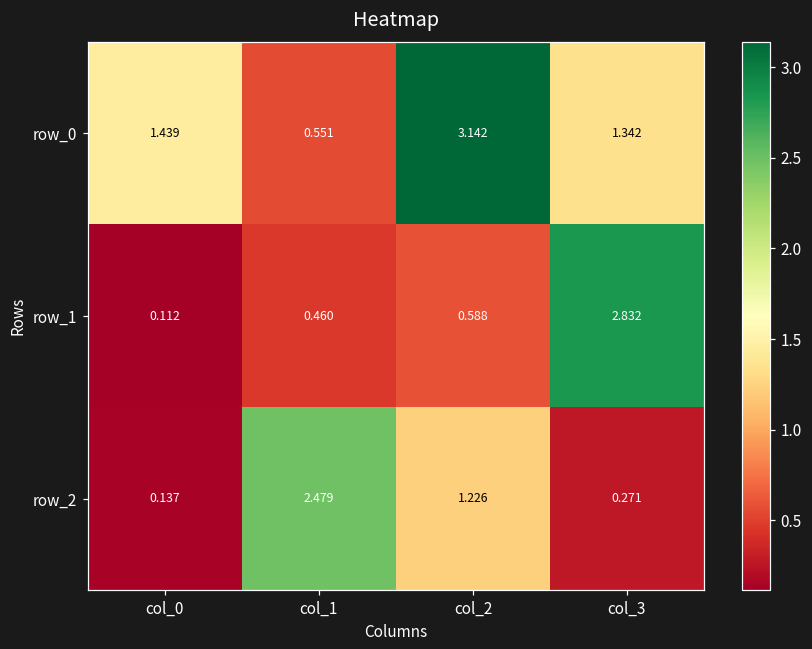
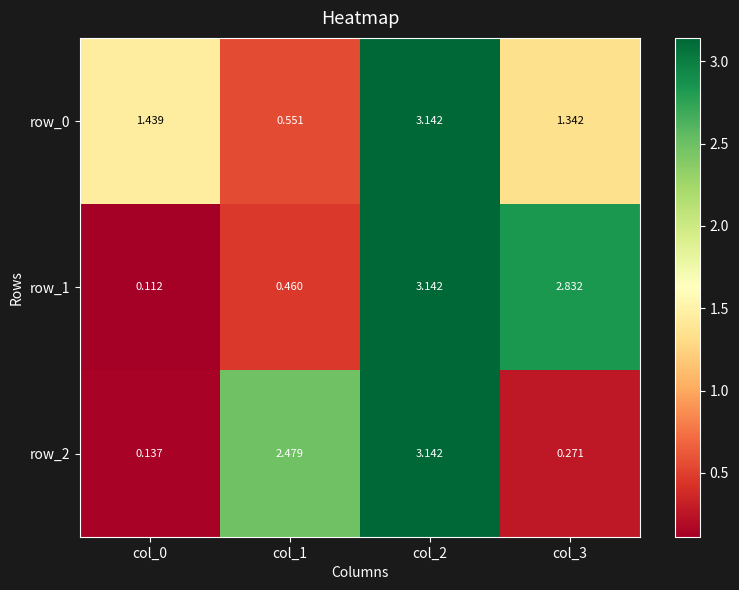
row_1, col_2: 0.588 -> 3.142
row_2, col_2: 1.226 -> 3.142
